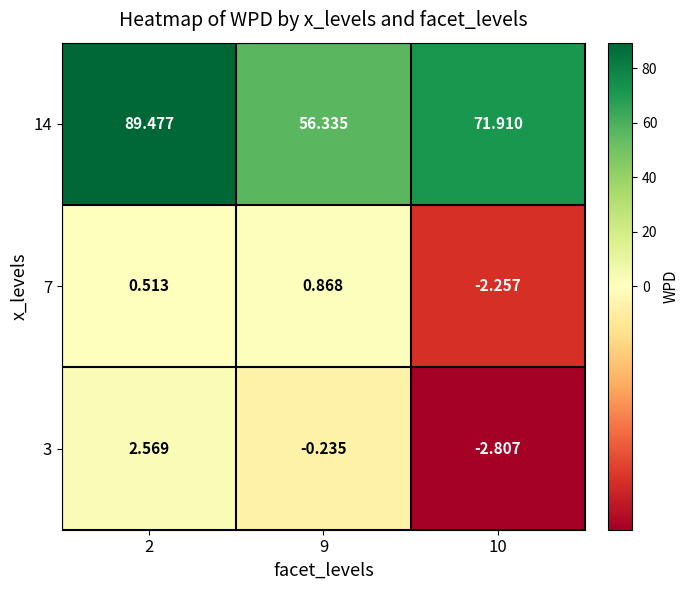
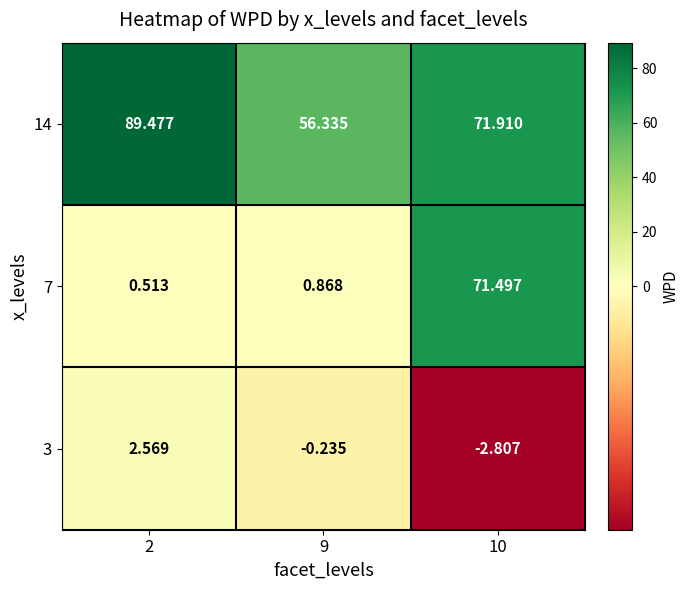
7, 10: -2.257 -> 71.497
